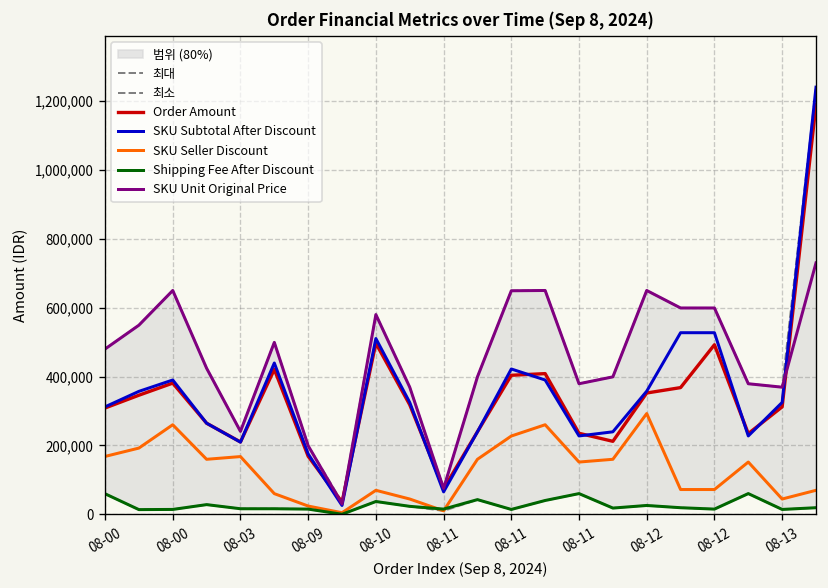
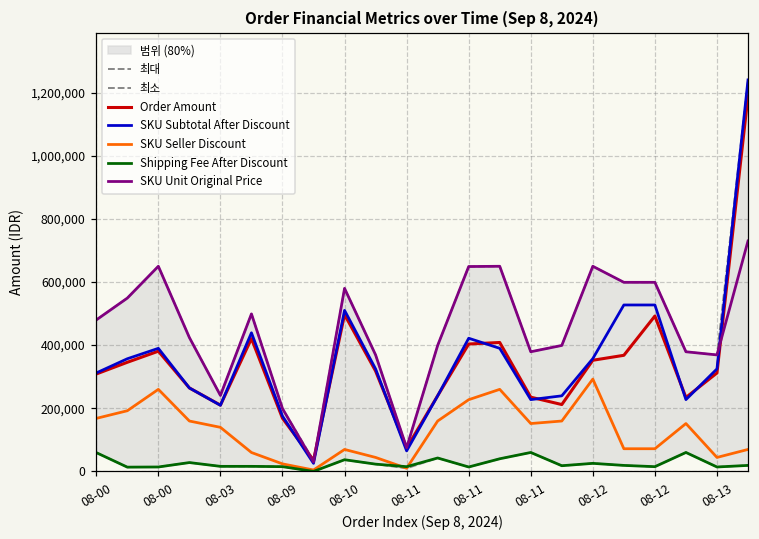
SKU Seller Discount, 08-03: 170,000 -> 140,000
